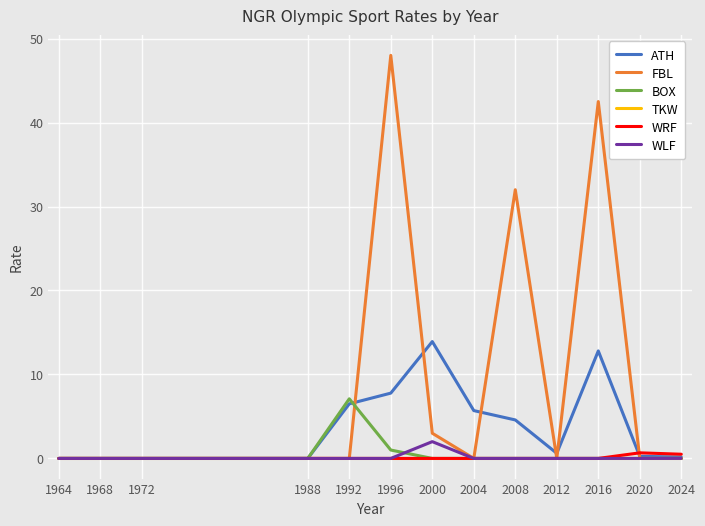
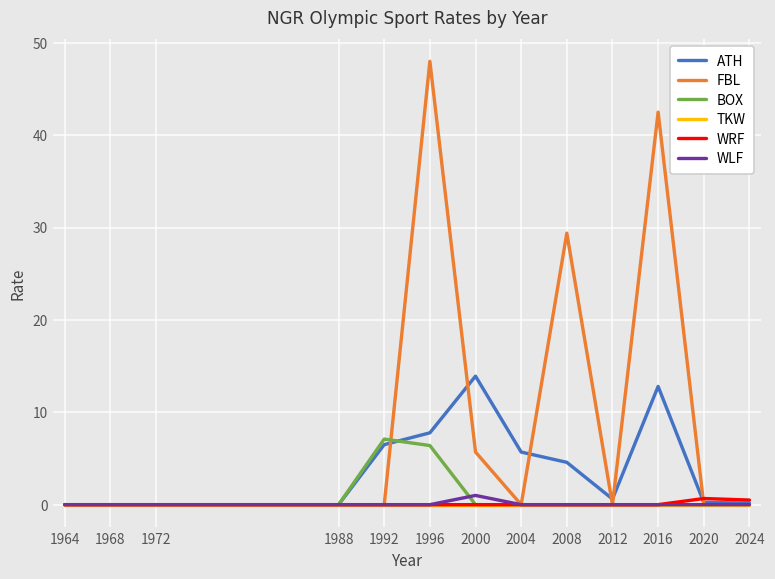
BOX, 1996: 1 -> 6
FBL, 2000: 3 -> 6
WLF, 2000: 2 -> 1
FBL, 2008: 32 -> 29
